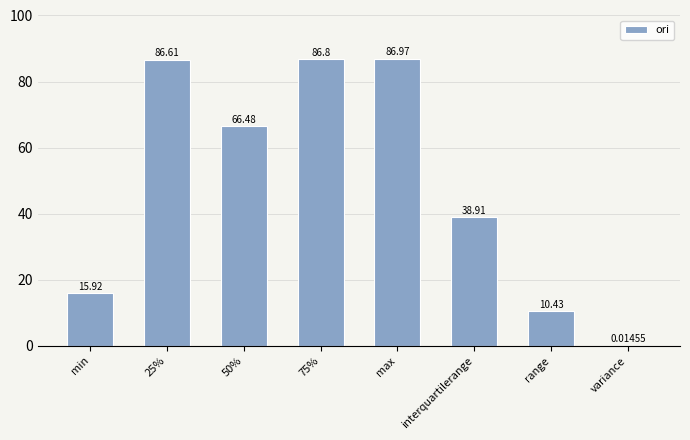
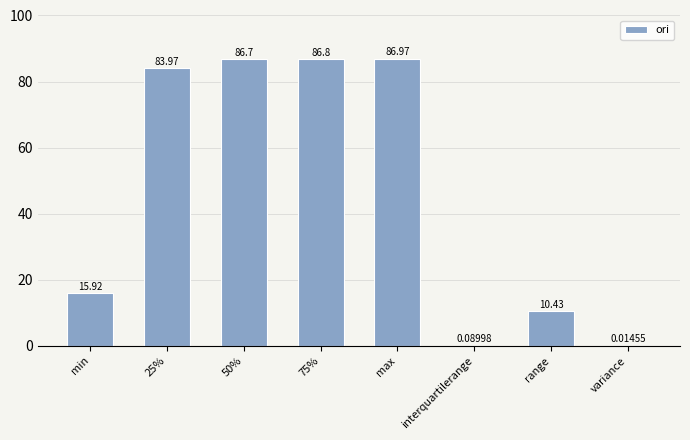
25%: 86.61 -> 83.97
50%: 66.48 -> 86.7
interquartilerange: 38.91 -> 0.08998
